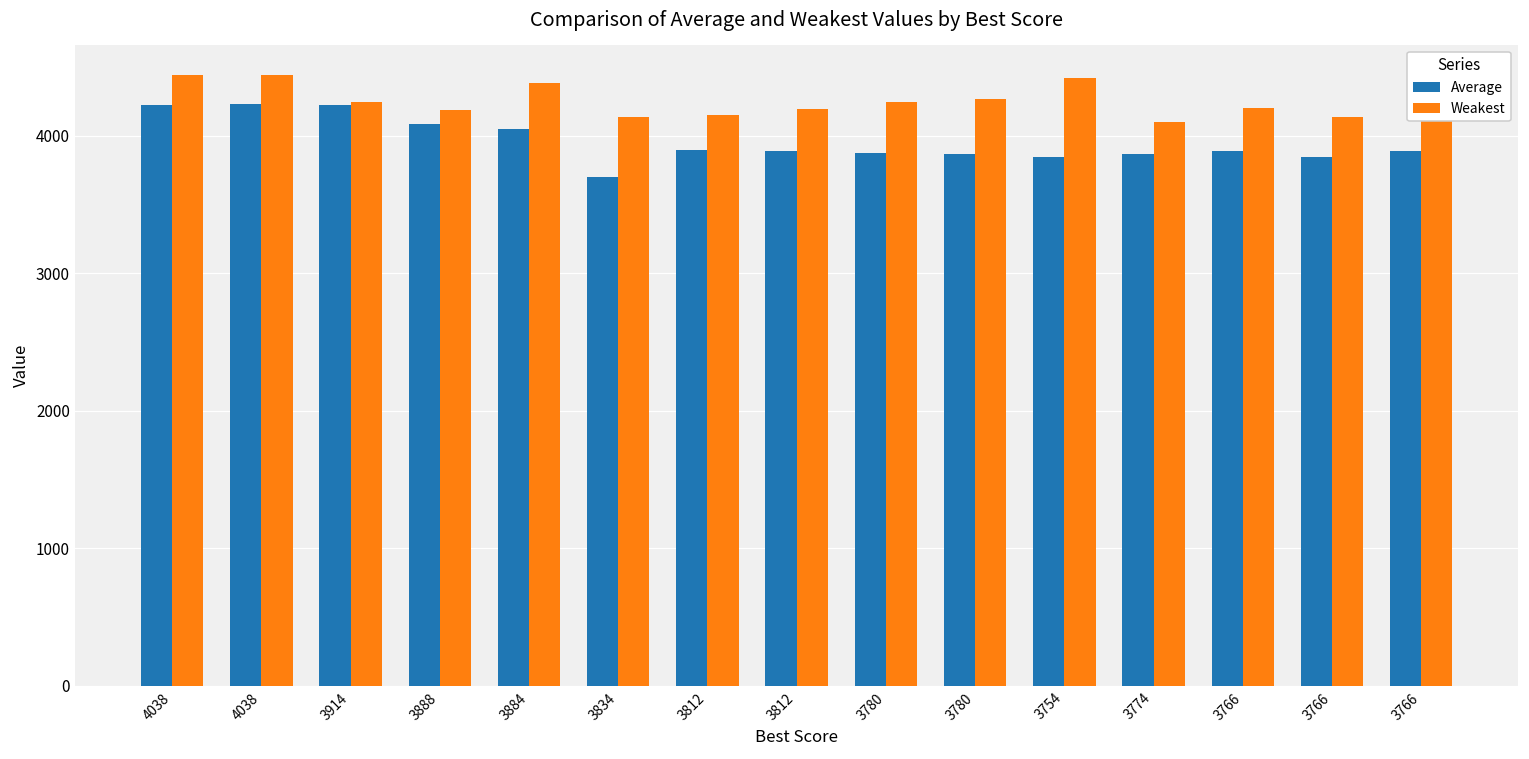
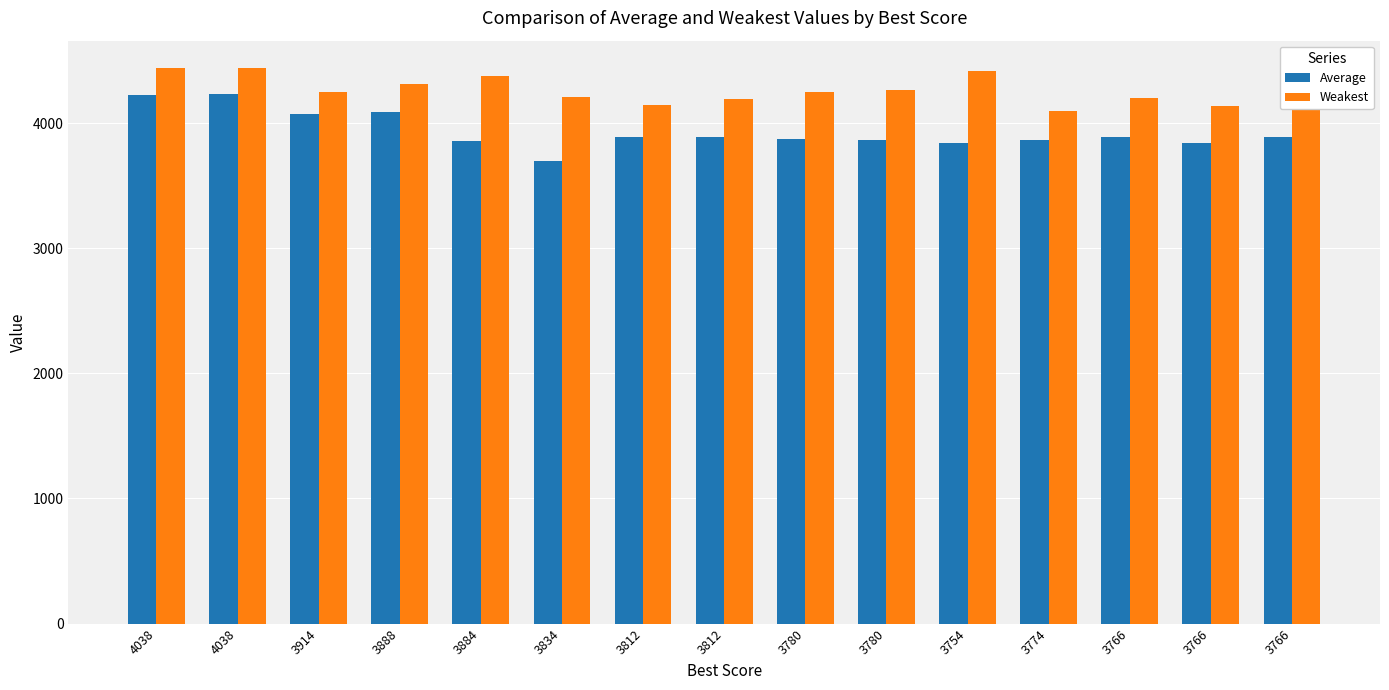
Average, 3914: 4220 -> 4080
Weakest, 3888: 4190 -> 4310
Average, 3884: 4050 -> 3860
Weakest, 3834: 4130 -> 4210
